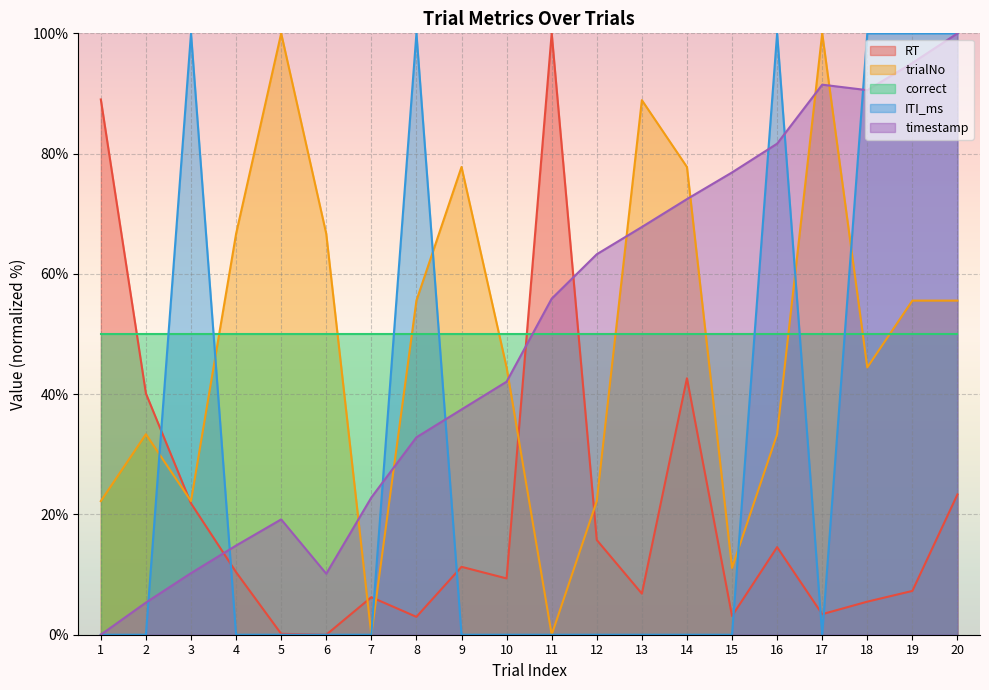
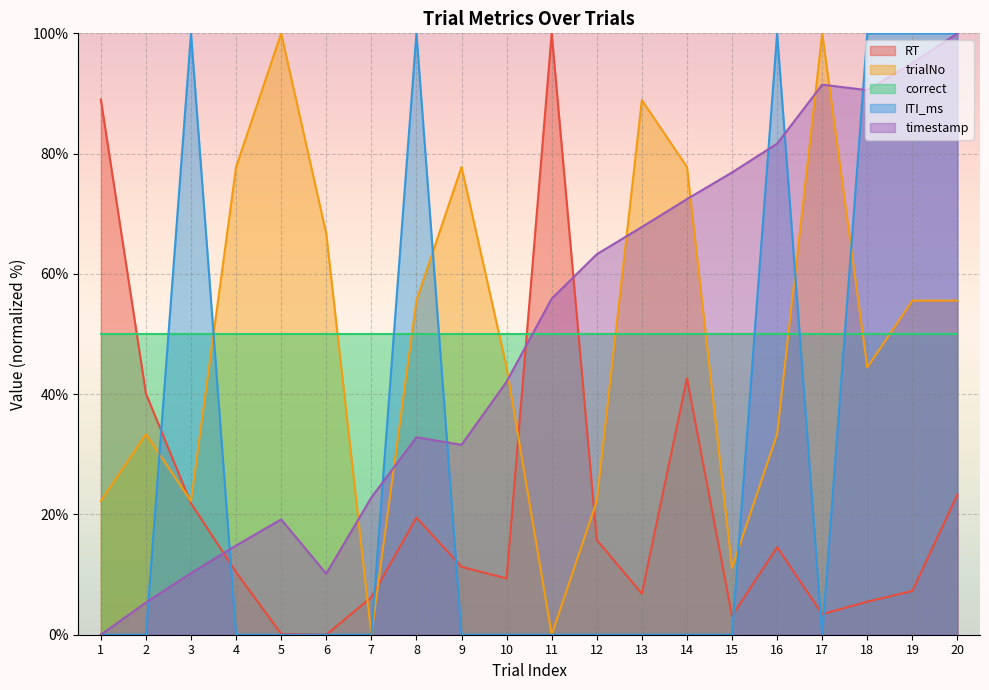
trialNo, 4: 67% -> 78%
RT, 8: 3% -> 19%
timestamp, 9: 37% -> 32%
